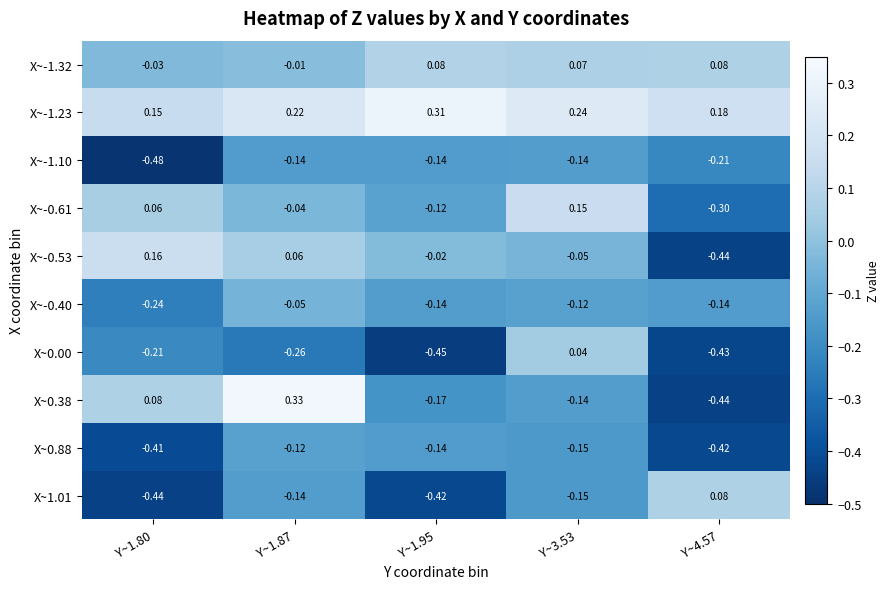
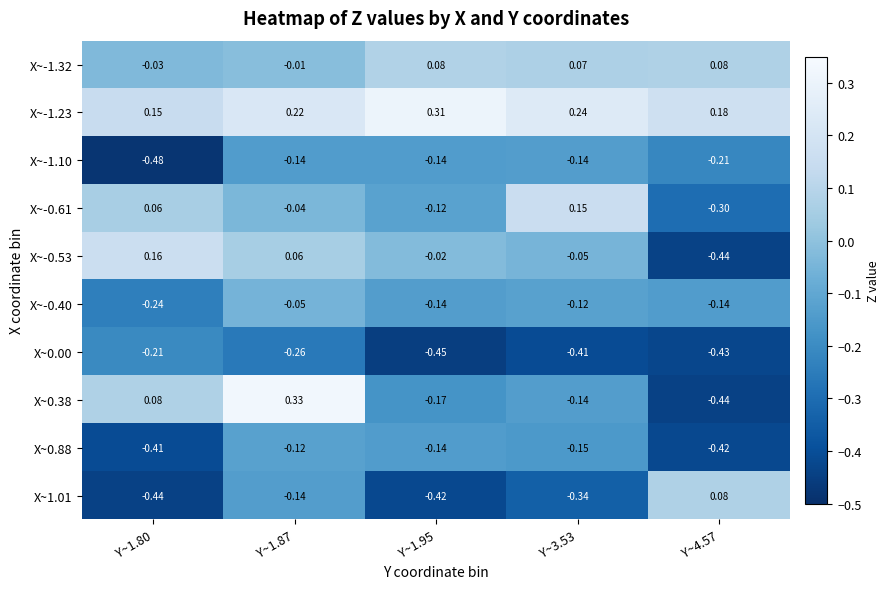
X~0.00, Y~3.53: 0.04 -> -0.41
X~1.01, Y~3.53: -0.15 -> -0.34
